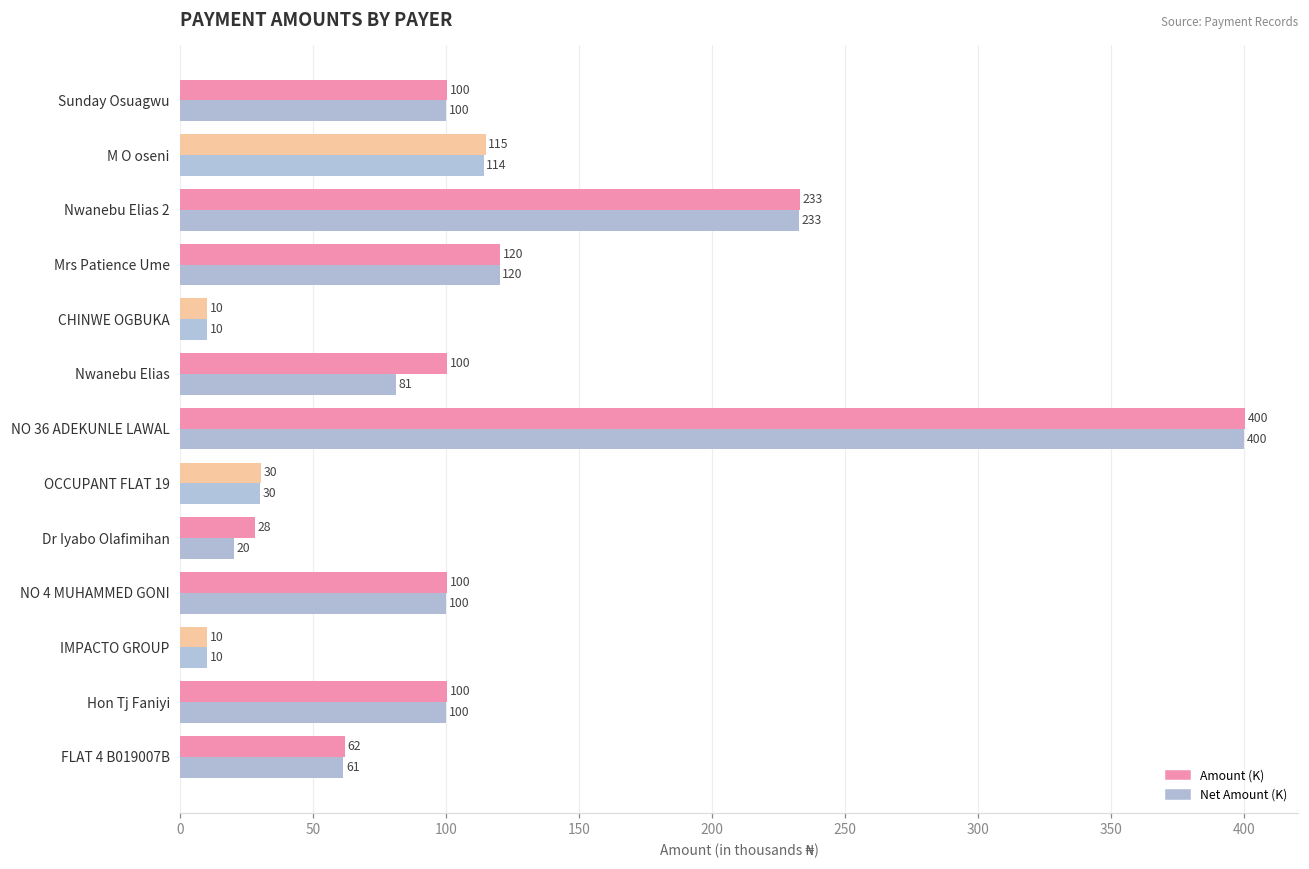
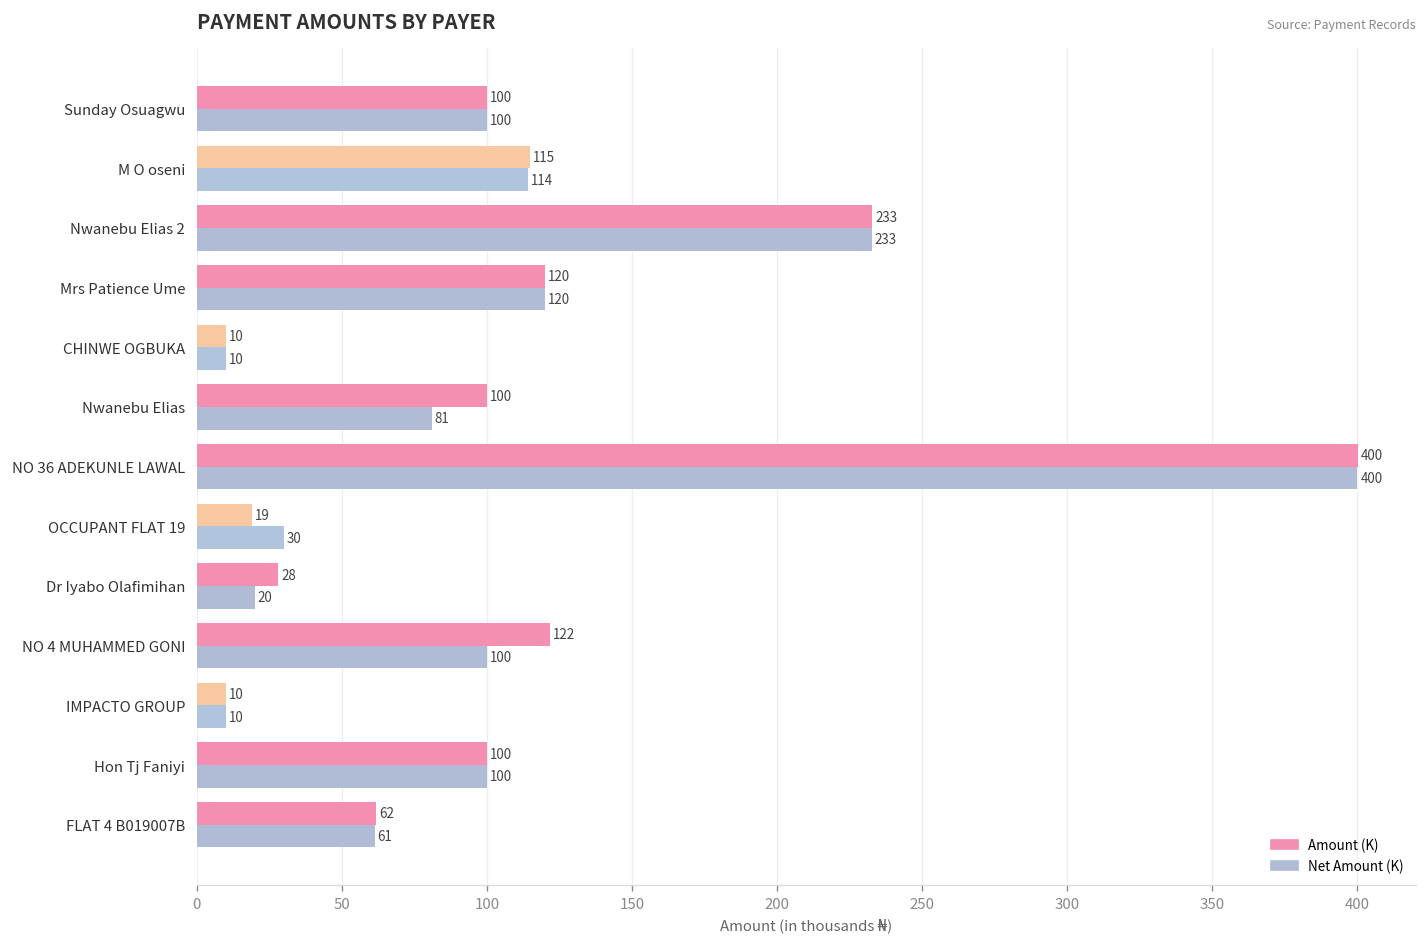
Amount (K), OCCUPANT FLAT 19: 30 -> 19
Amount (K), NO 4 MUHAMMED GONI: 100 -> 122
